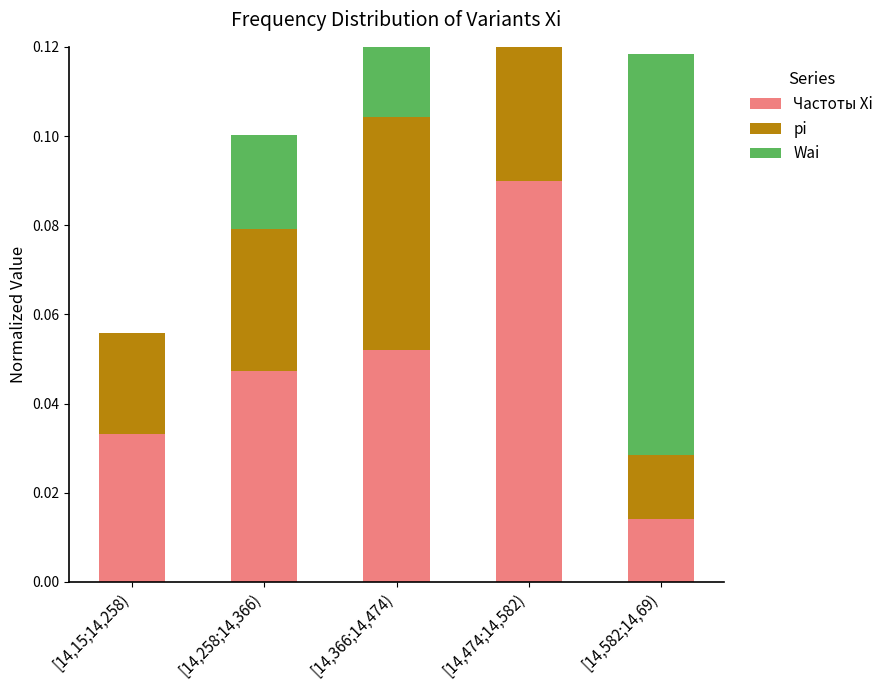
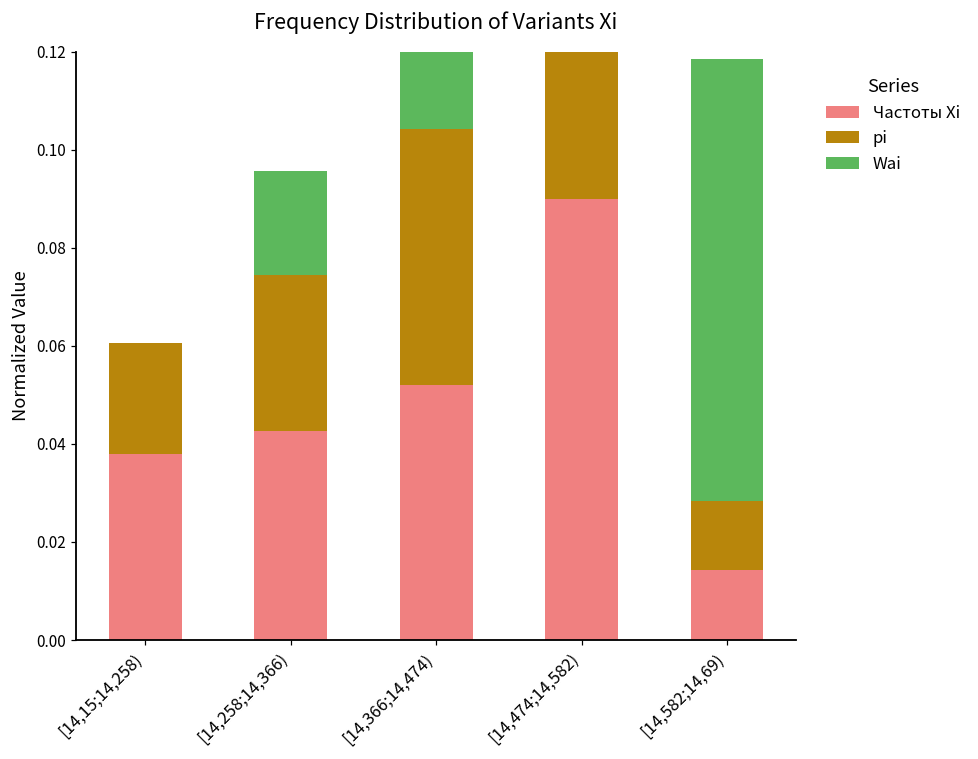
Частоты Xi, [14,15;14,258): 0.033 -> 0.038
Частоты Xi, [14,258;14,366): 0.047 -> 0.043
